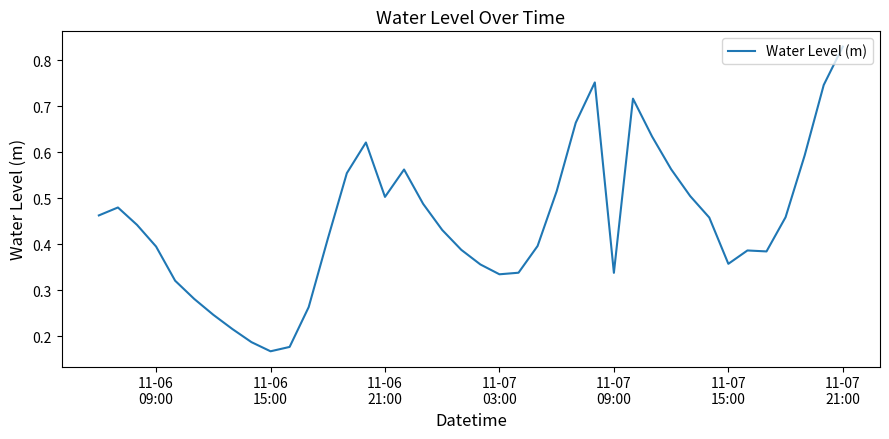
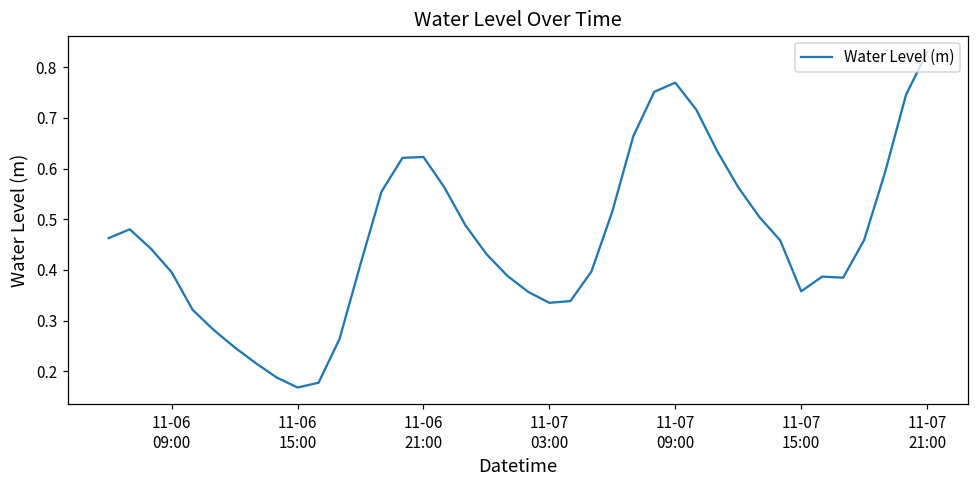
11-06 21:00: 0.50 -> 0.62
11-07 09:00: 0.34 -> 0.77
